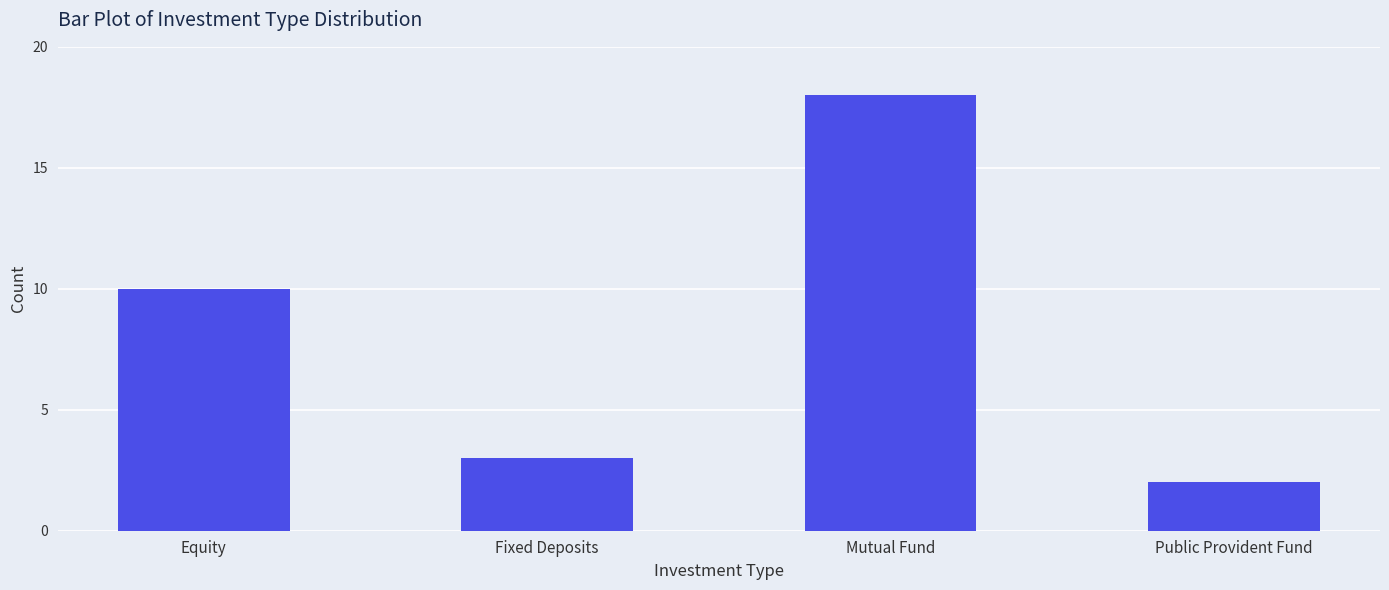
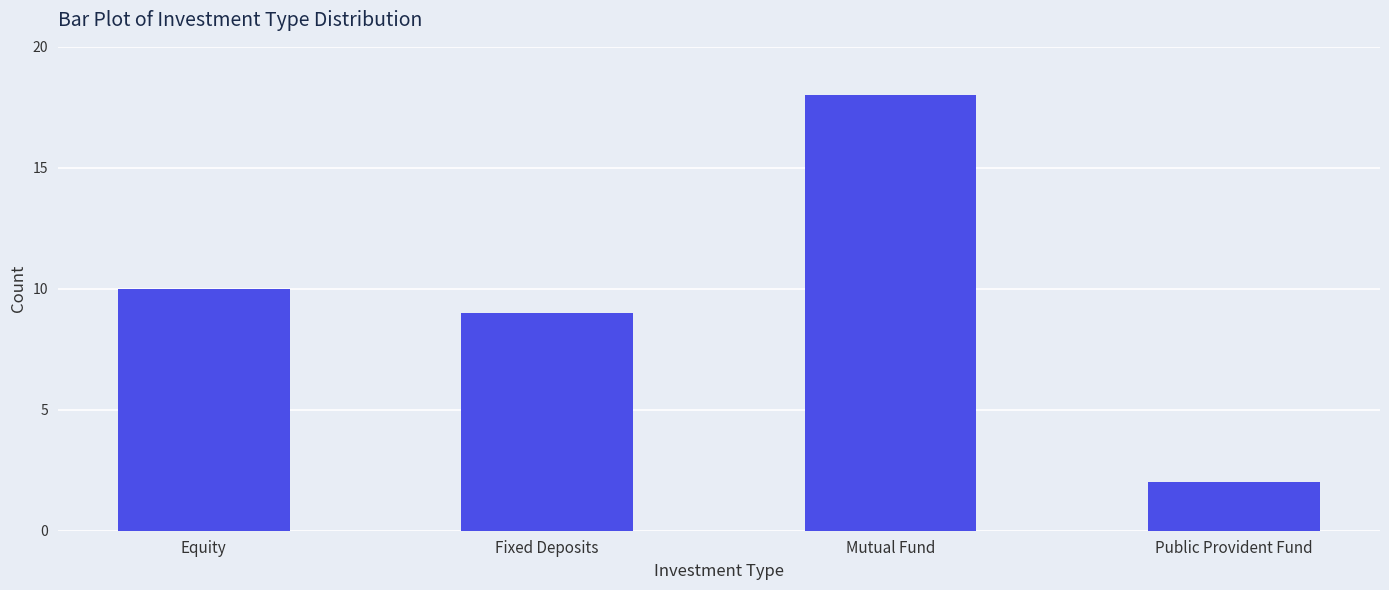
Fixed Deposits: 3 -> 9
